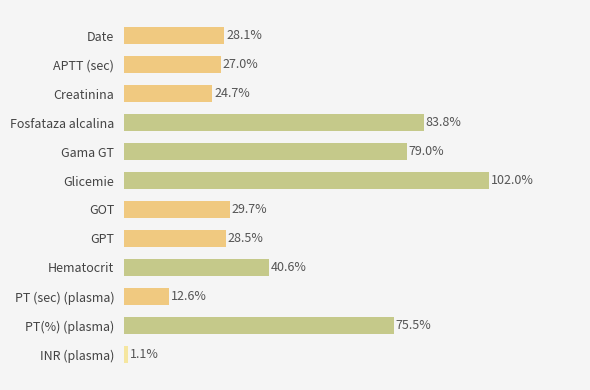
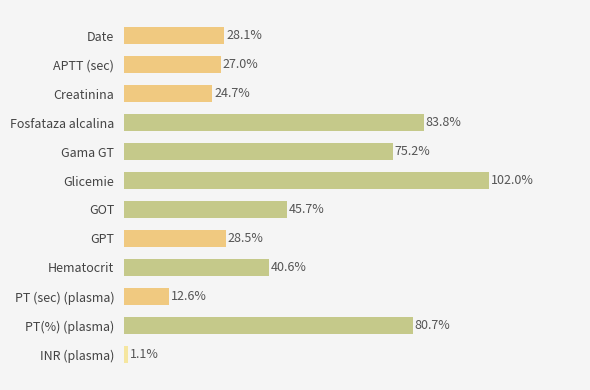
Gama GT: 79.0% -> 75.2%
GOT: 29.7% -> 45.7%
PT(%) (plasma): 75.5% -> 80.7%
